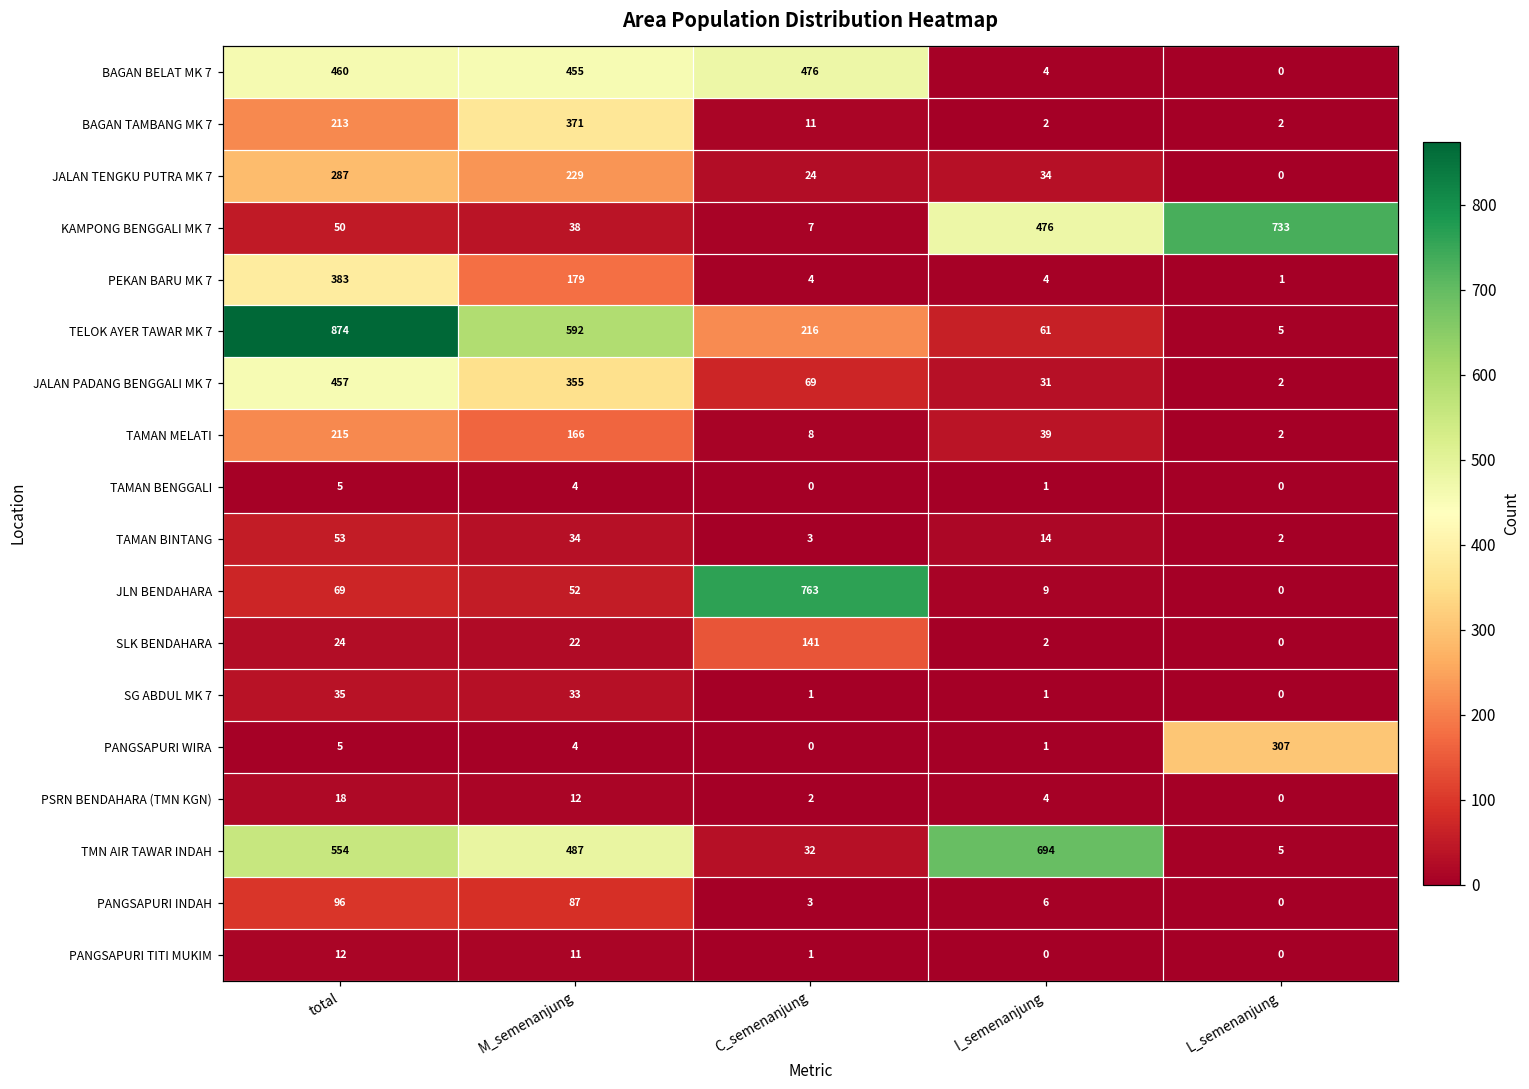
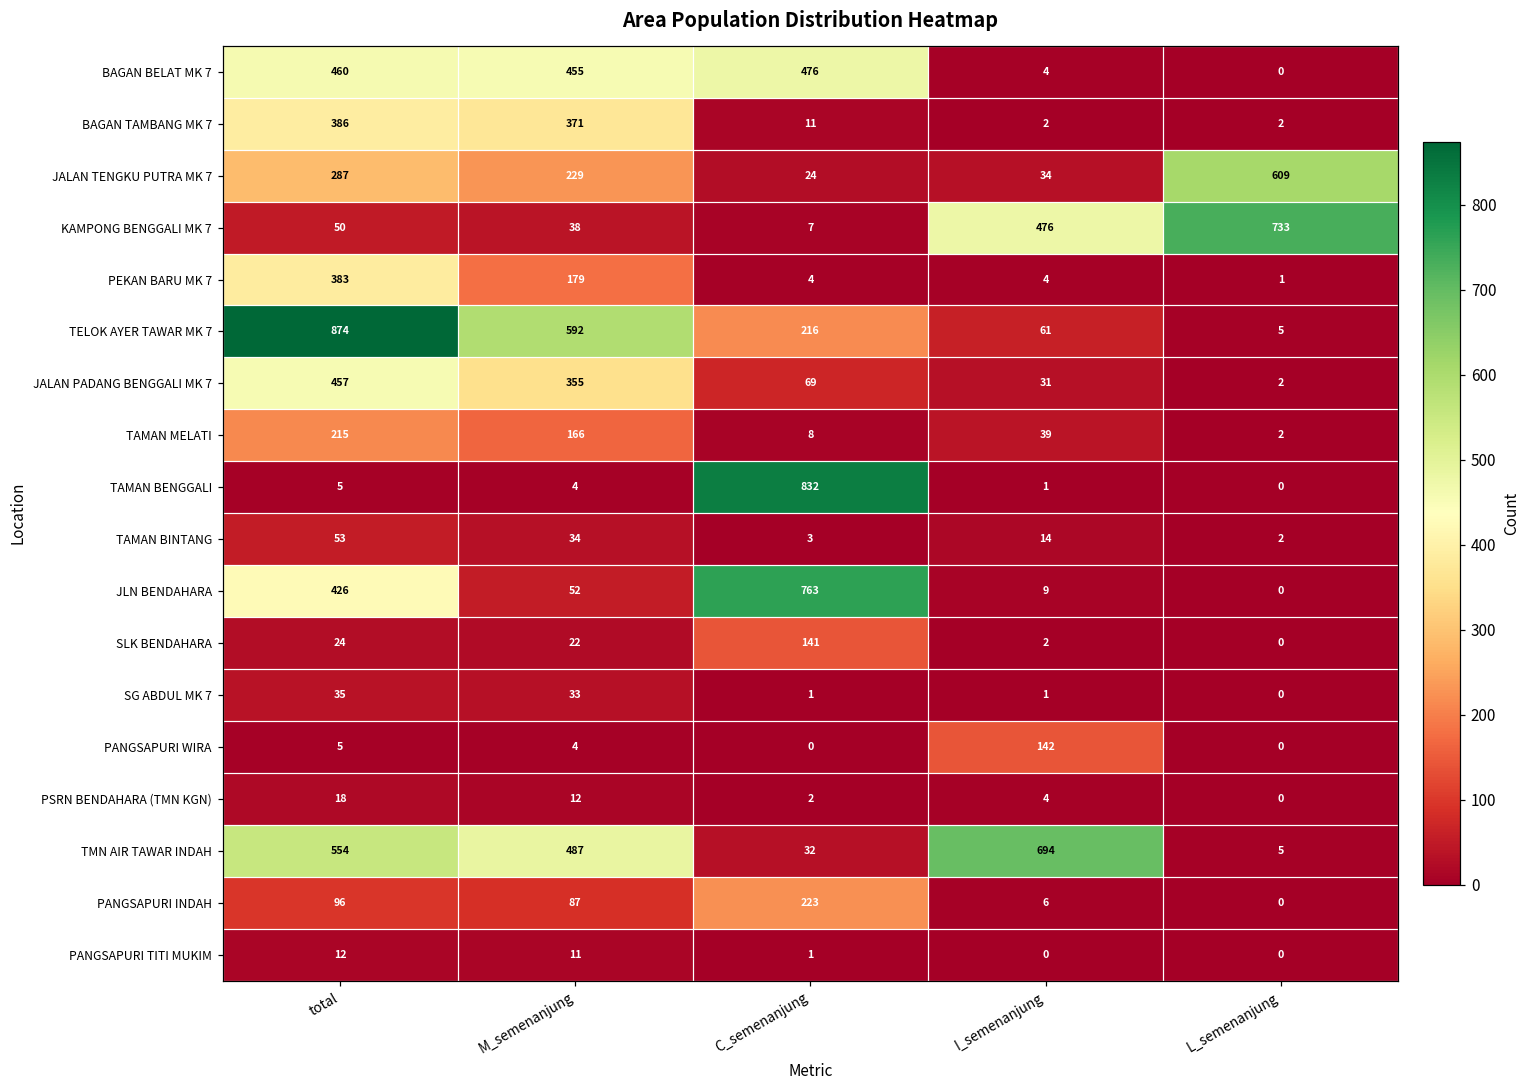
BAGAN TAMBANG MK 7, total: 213 -> 386
JALAN TENGKU PUTRA MK 7, L_semenanjung: 0 -> 609
TAMAN BENGGALI, C_semenanjung: 0 -> 832
JLN BENDAHARA, total: 69 -> 426
PANGSAPURI WIRA, I_semenanjung: 1 -> 142
PANGSAPURI WIRA, L_semenanjung: 307 -> 0
PANGSAPURI INDAH, C_semenanjung: 3 -> 223
